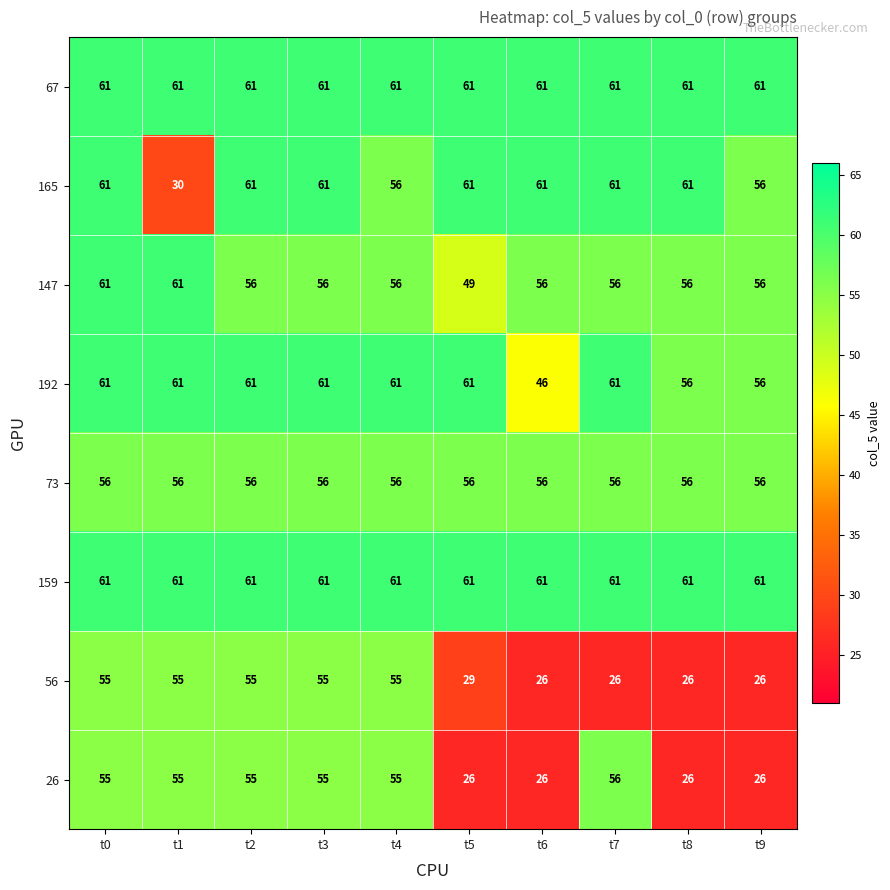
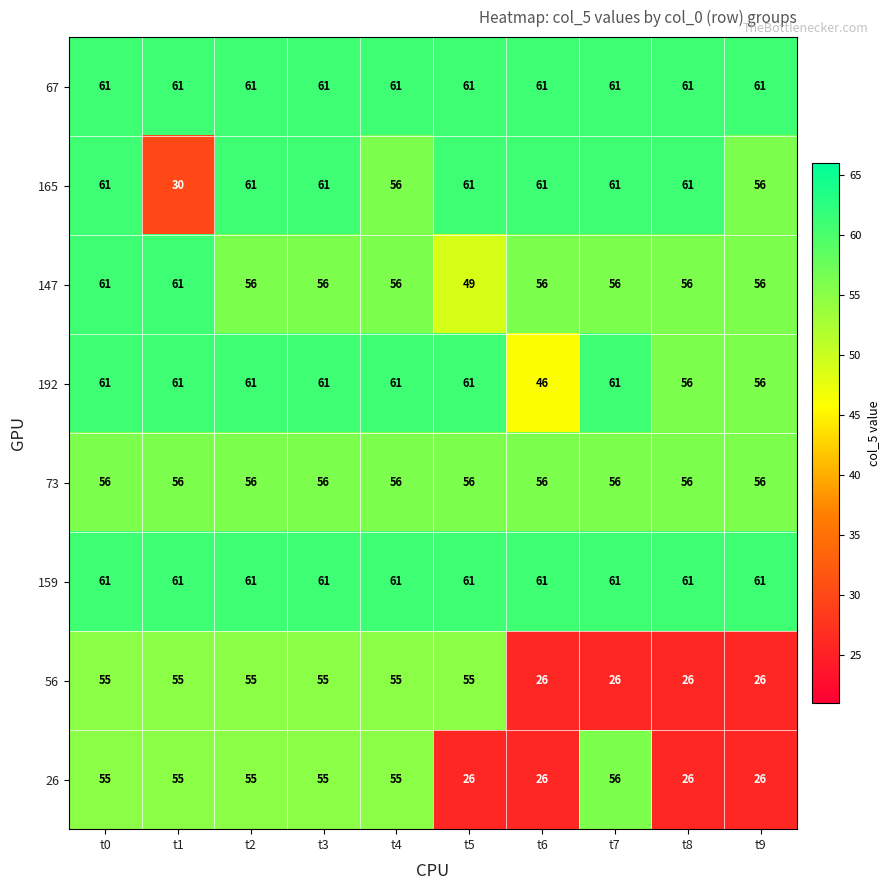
56, t5: 29 -> 55
